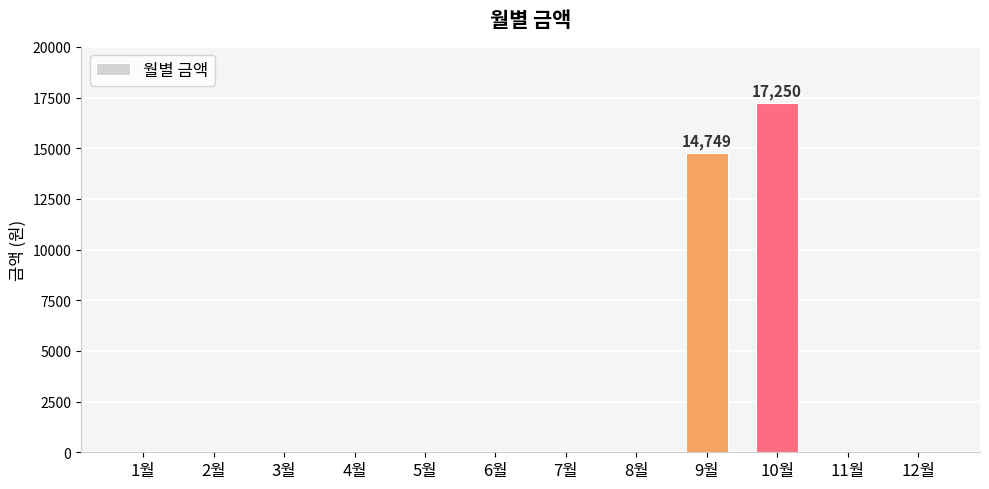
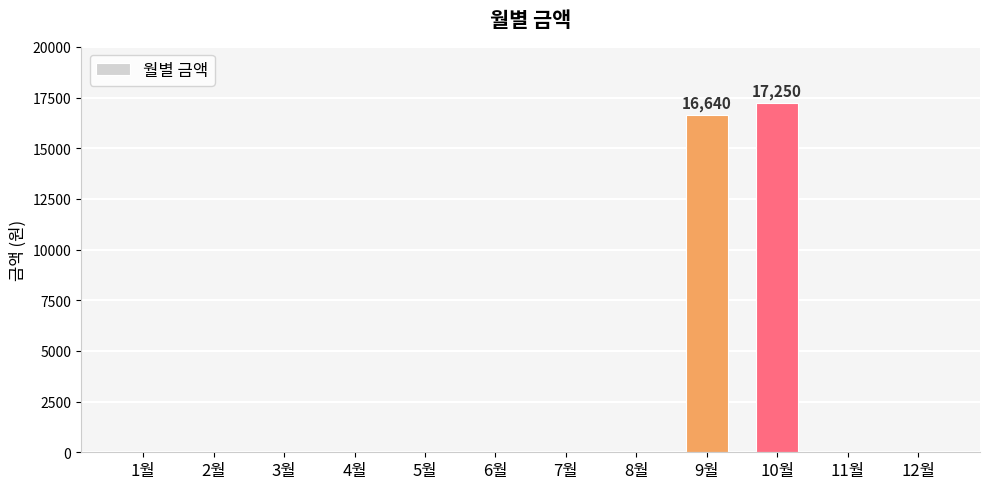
9월: 14,749 -> 16,640
